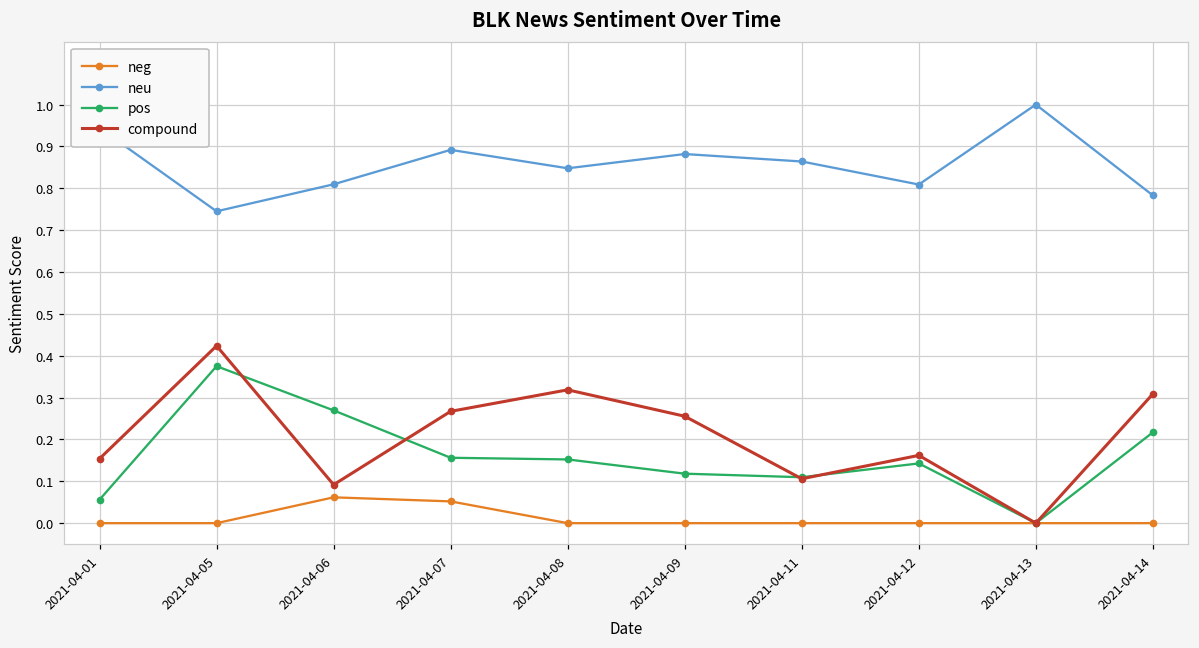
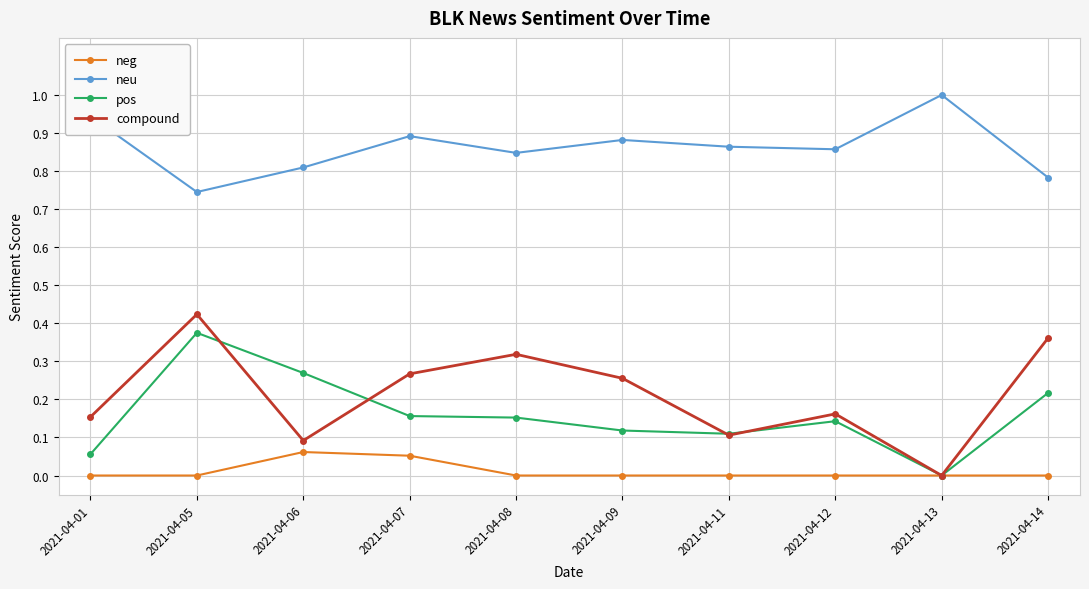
neu, 2021-04-12: 0.81 -> 0.86
compound, 2021-04-14: 0.31 -> 0.36
